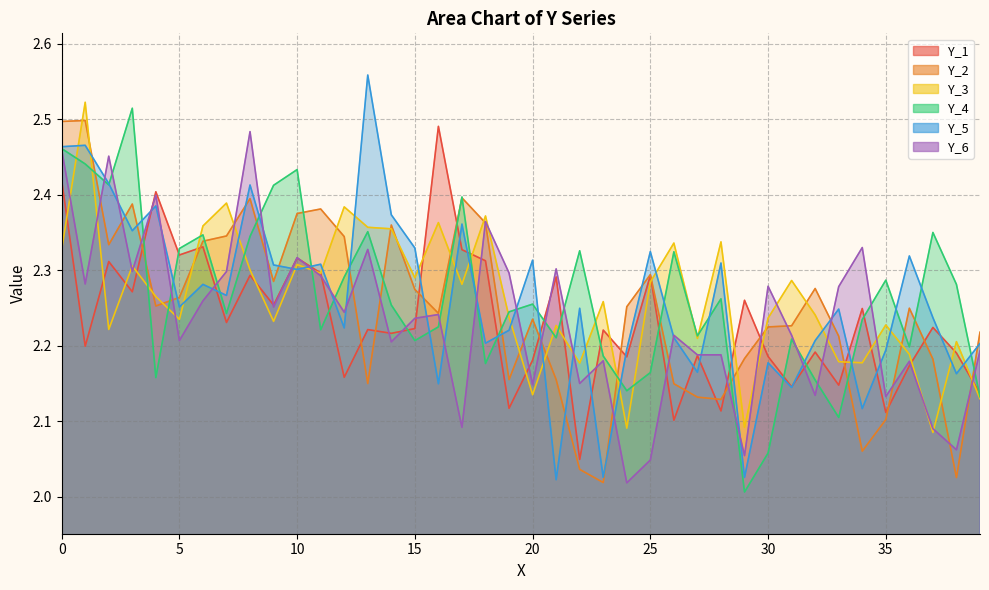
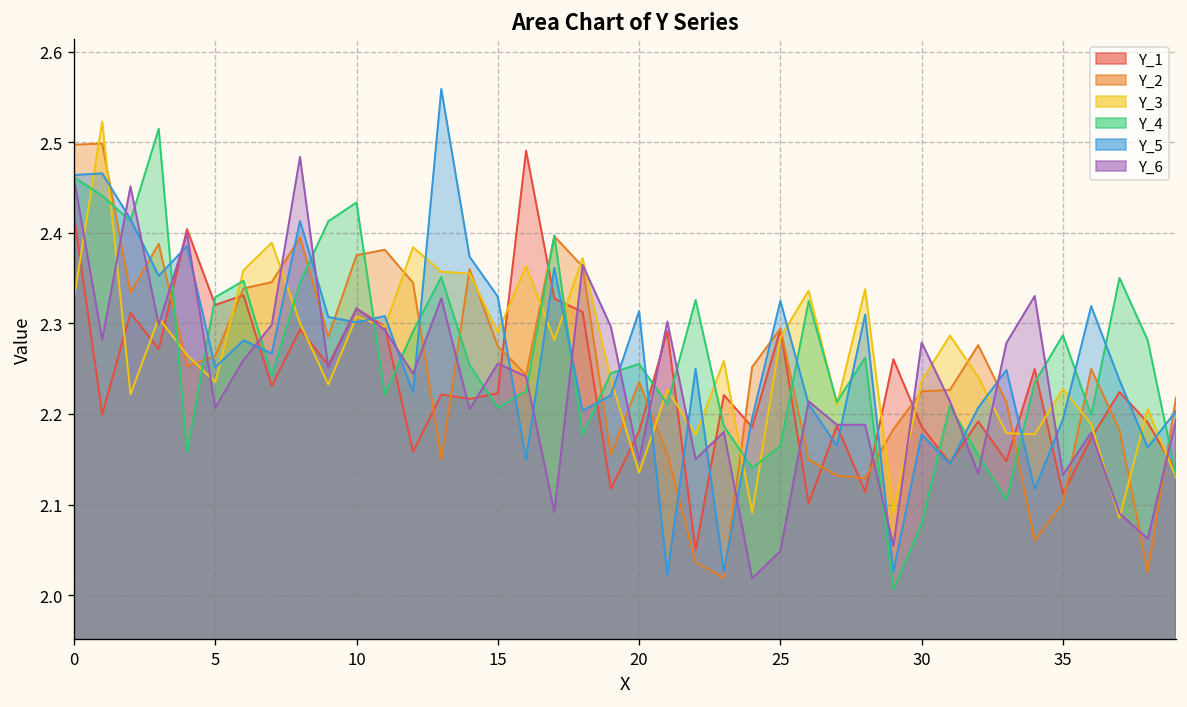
Y_6, 15: 2.24 -> 2.26
Y_4, 30: 2.06 -> 2.08
